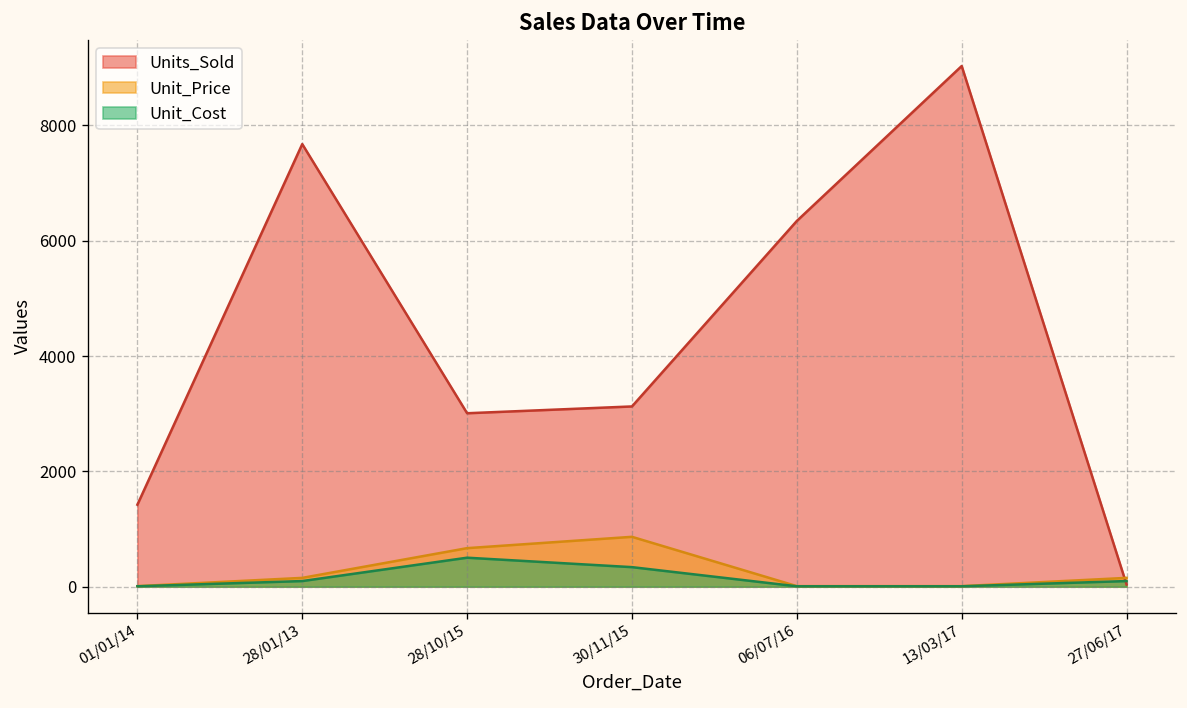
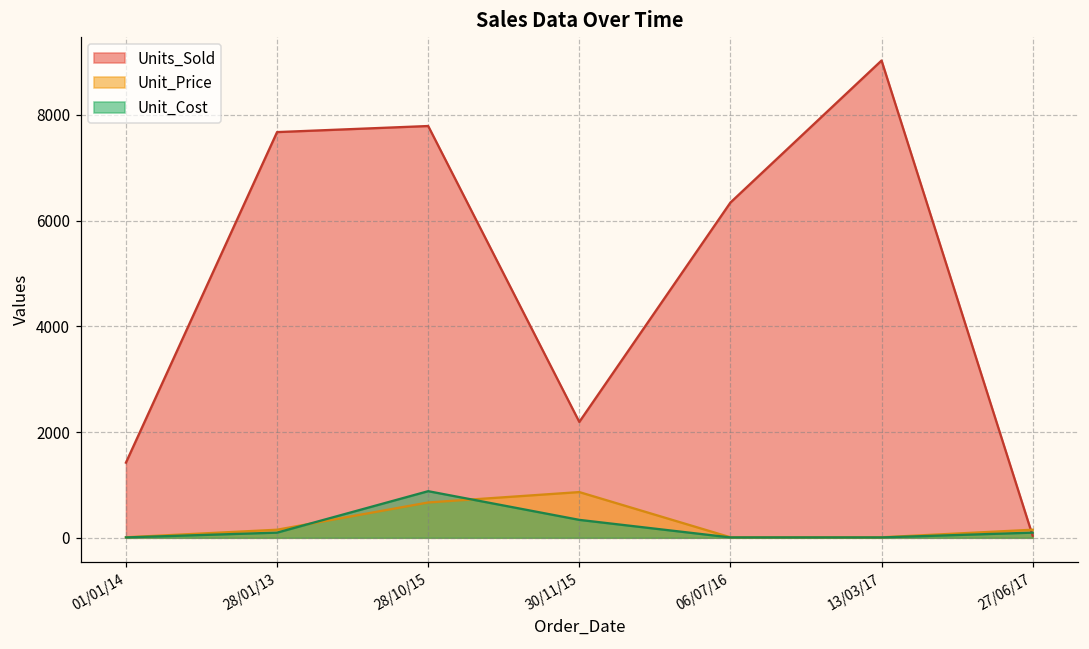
Units_Sold, 28/10/15: 3000 -> 7800
Unit_Cost, 28/10/15: 500 -> 900
Units_Sold, 30/11/15: 3100 -> 2200
